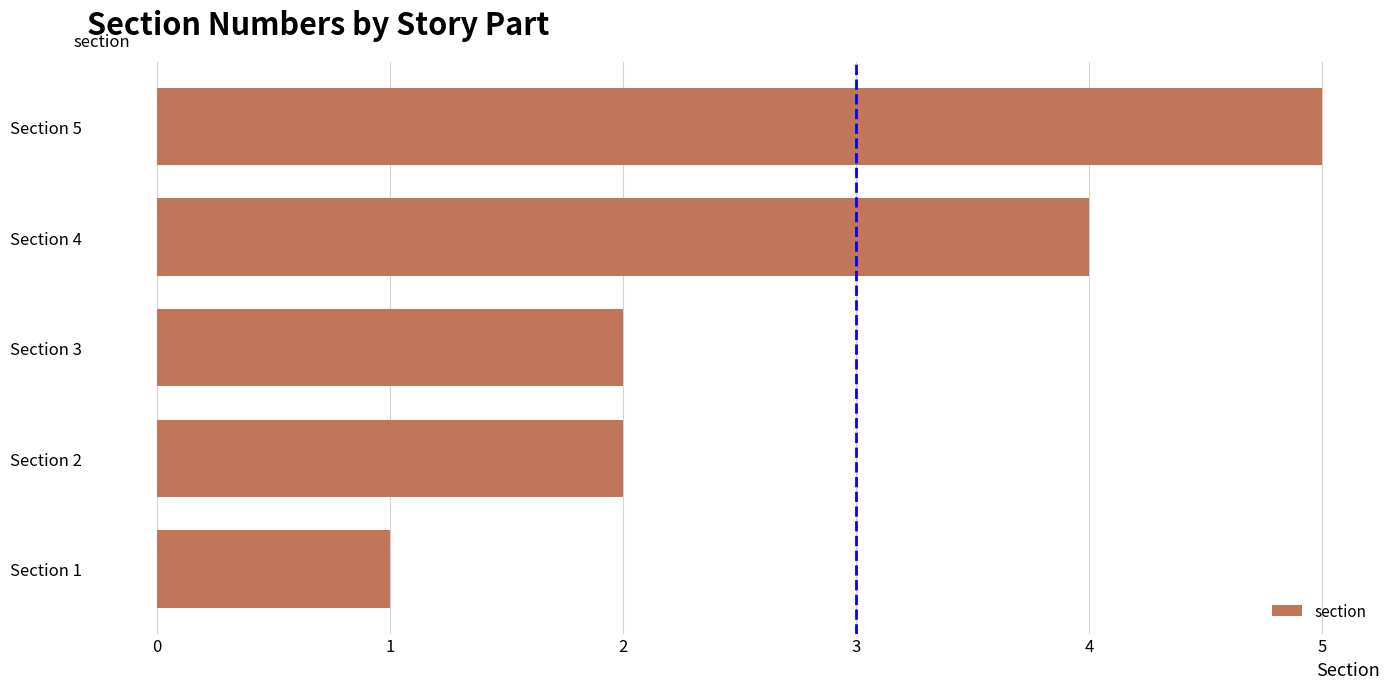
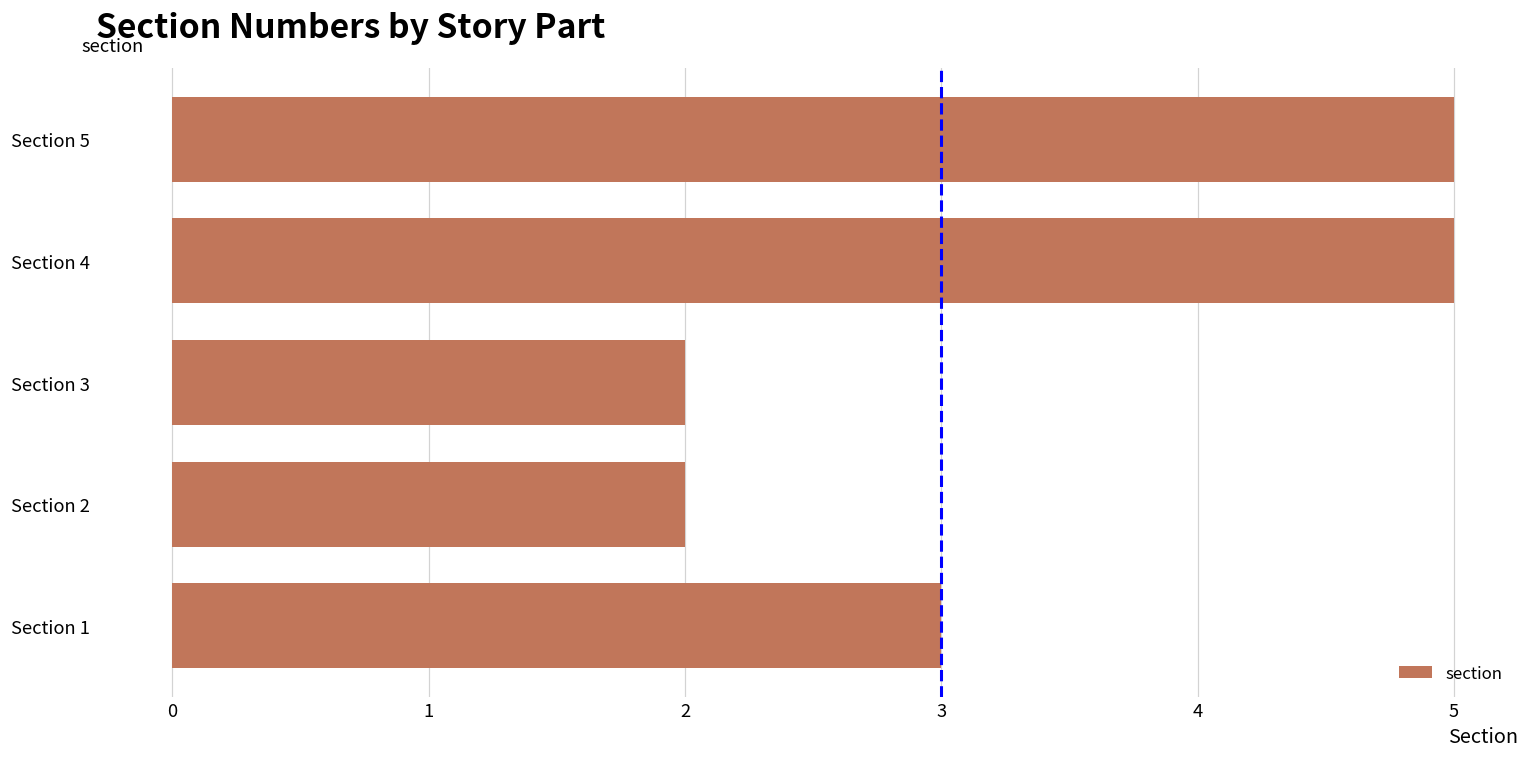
Section 4: 4 -> 5
Section 1: 1 -> 3
